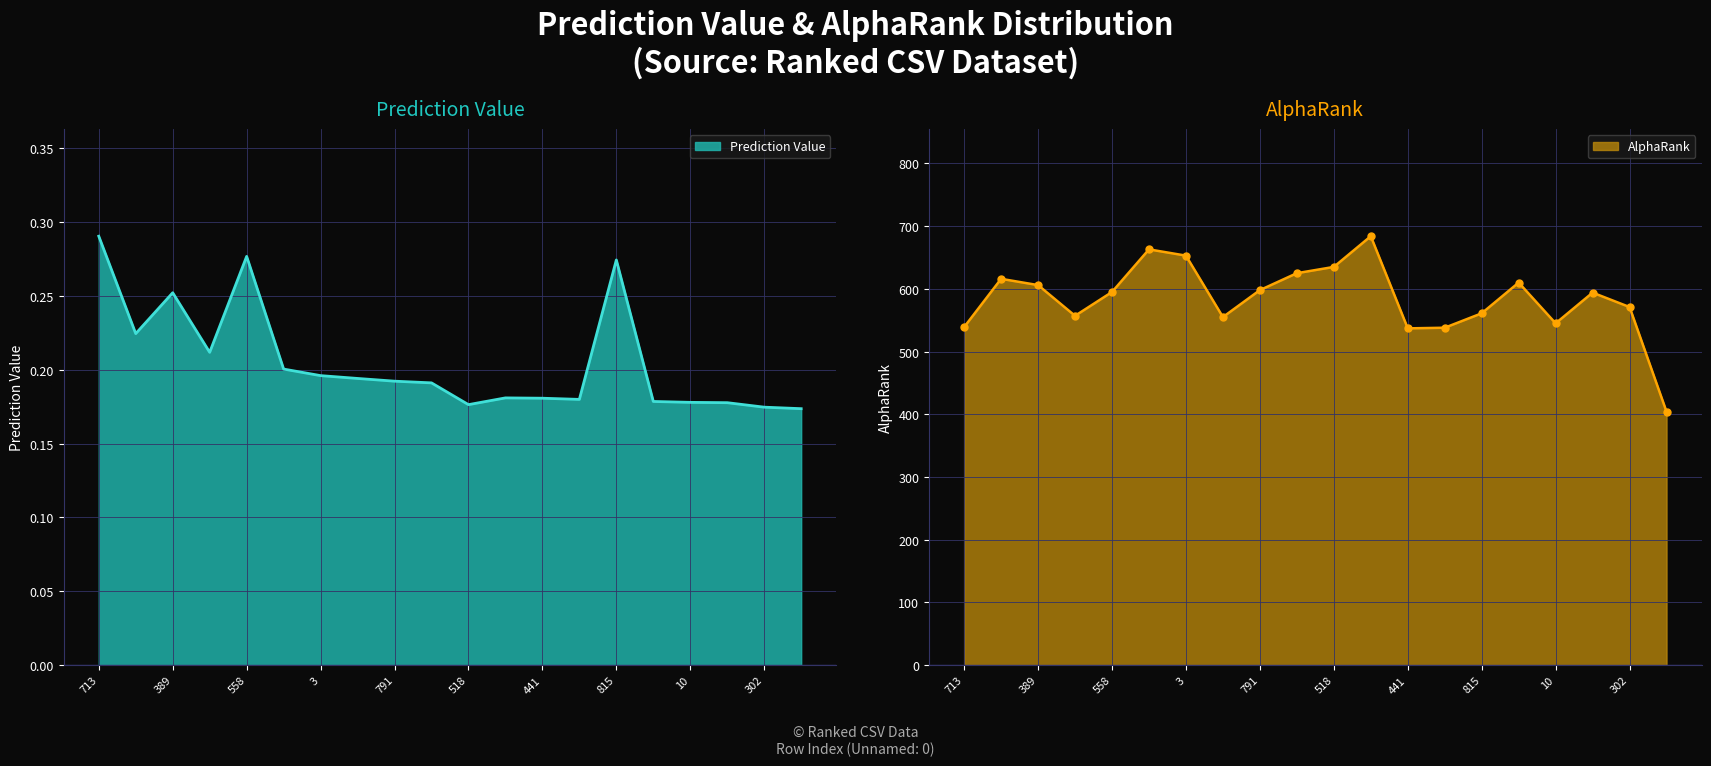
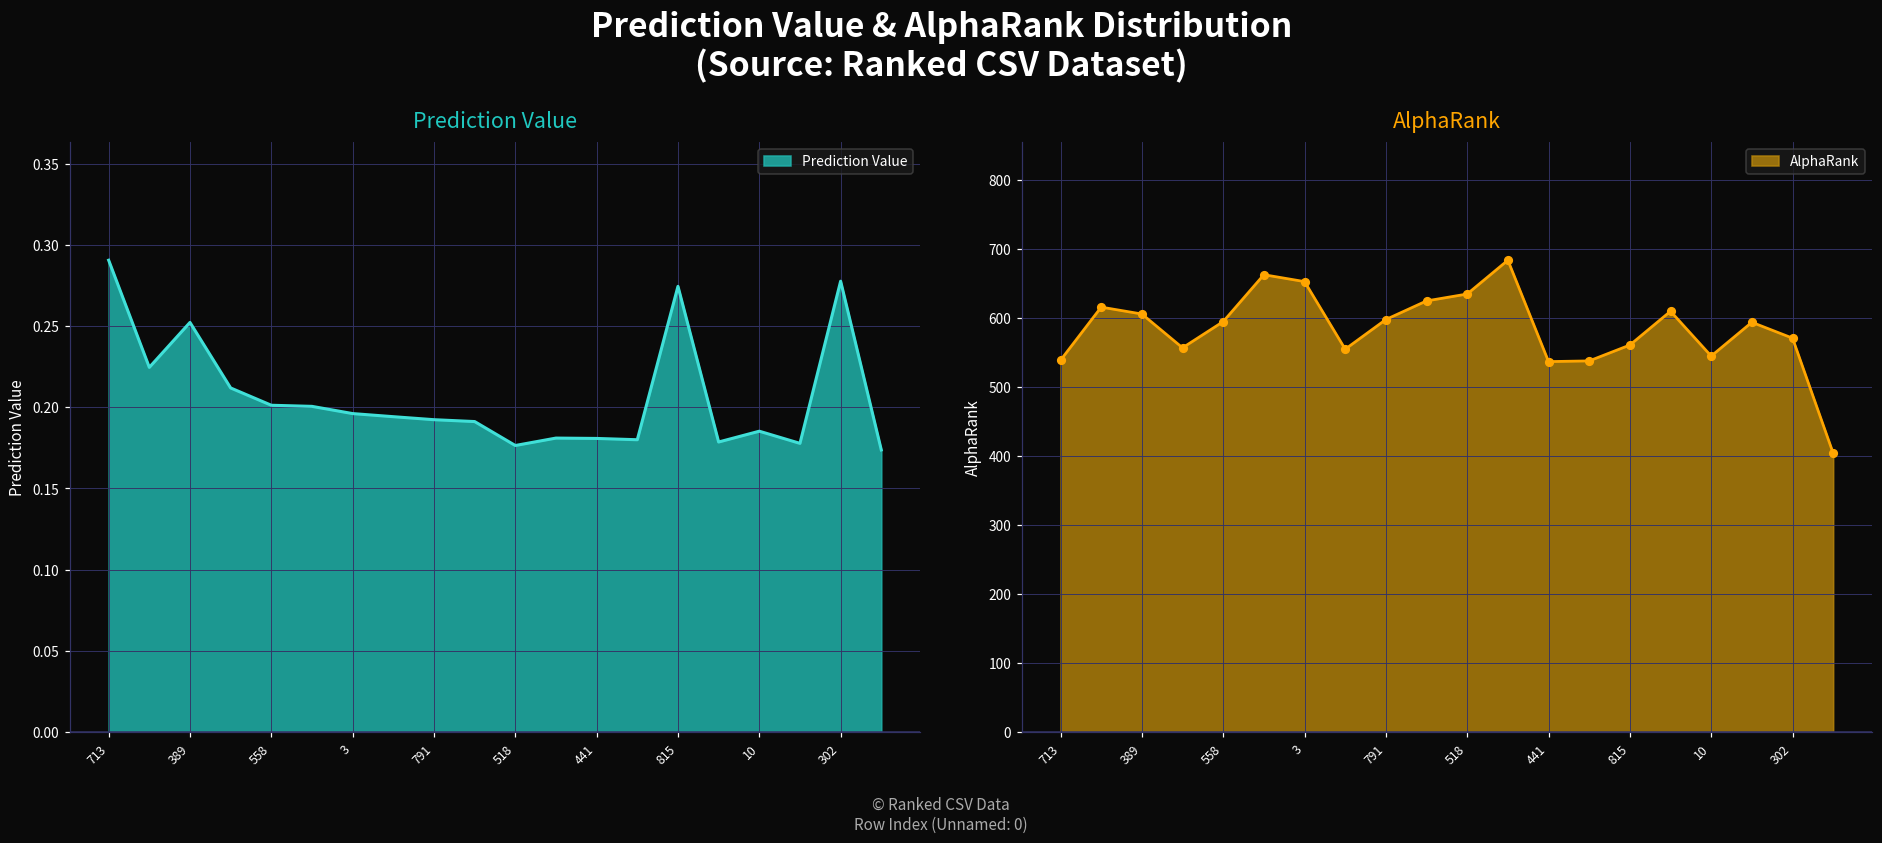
Prediction Value, 558: 0.277 -> 0.201
Prediction Value, 10: 0.178 -> 0.185
Prediction Value, 302: 0.175 -> 0.278
